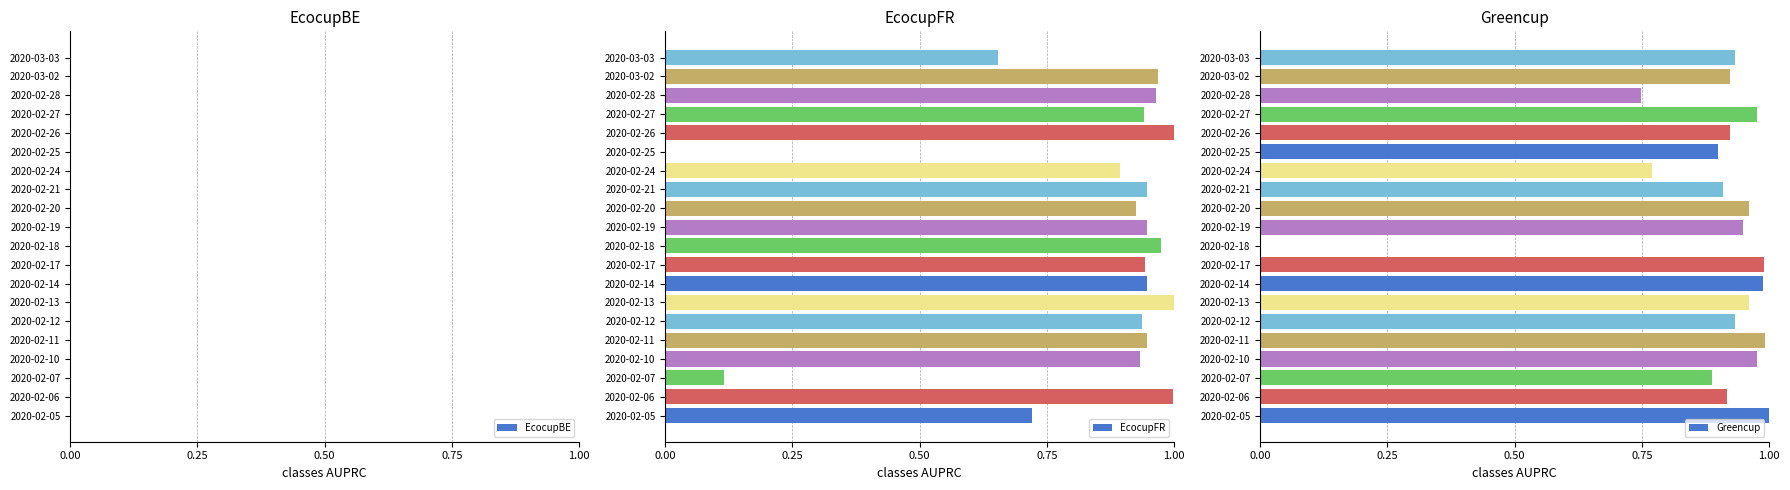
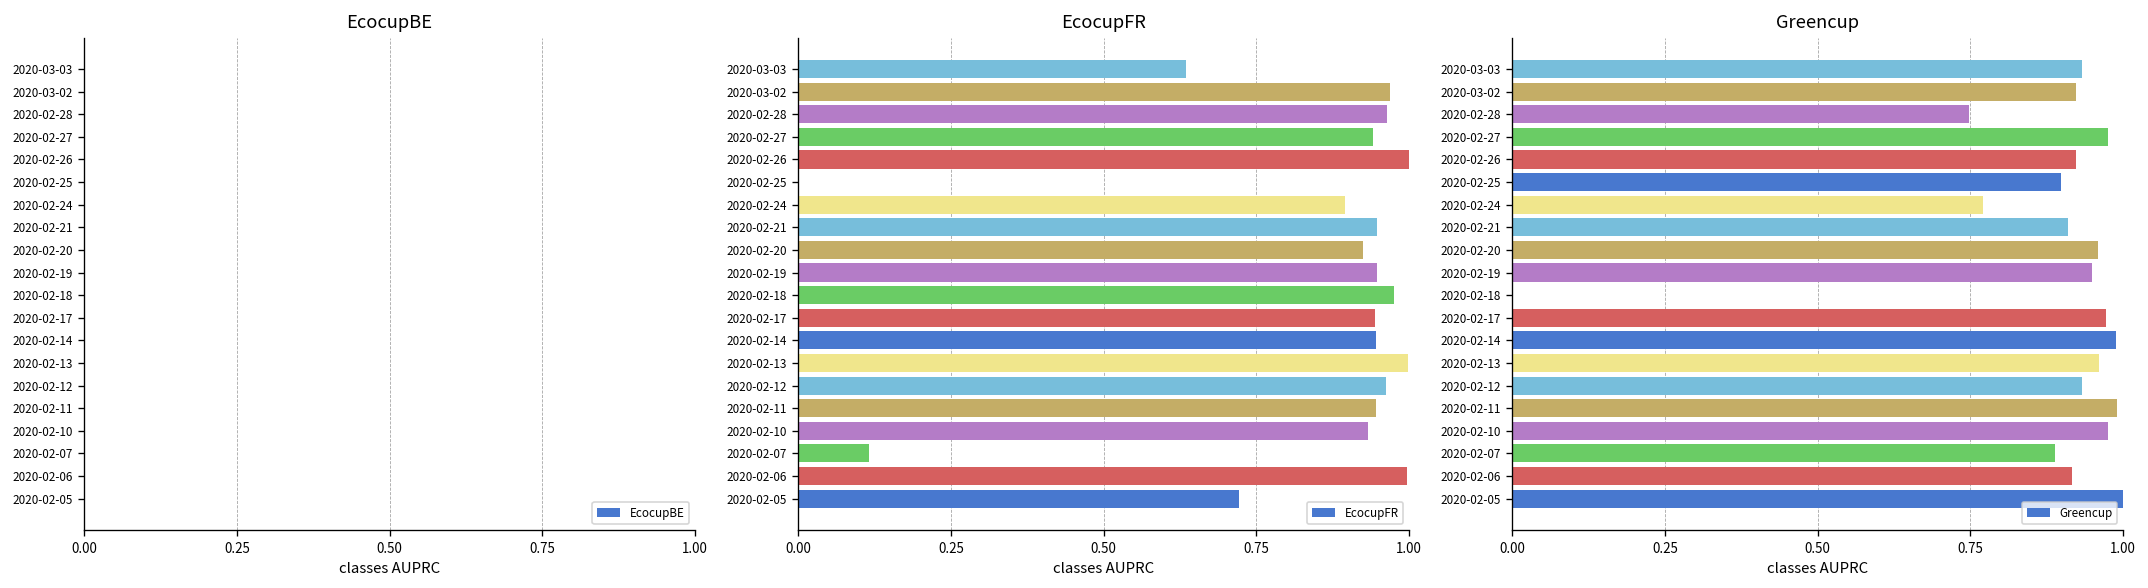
EcocupFR, 2020-03-03: 0.65 -> 0.64
EcocupFR, 2020-02-12: 0.94 -> 0.96
Greencup, 2020-02-17: 0.99 -> 0.97
